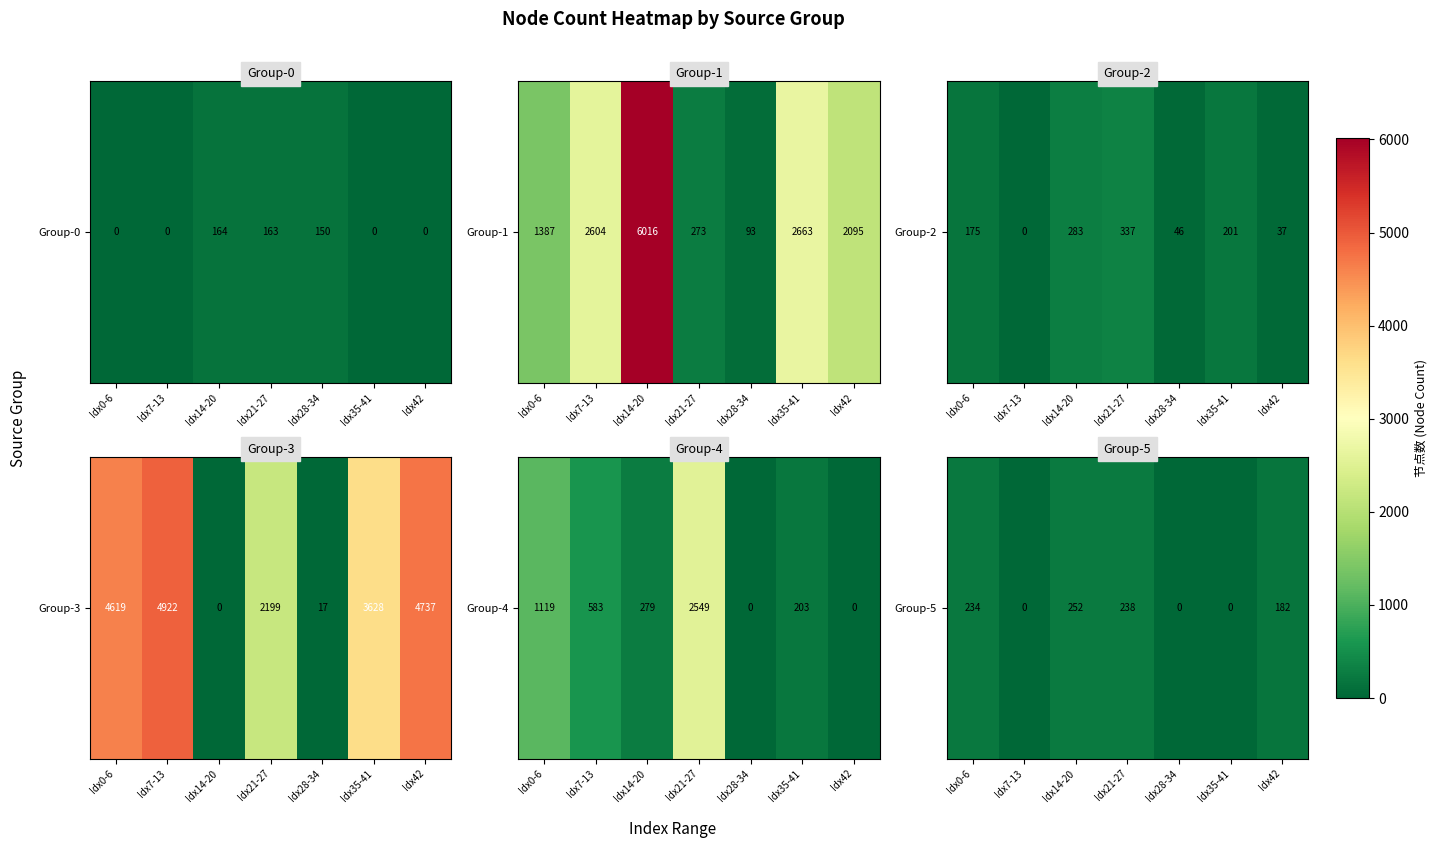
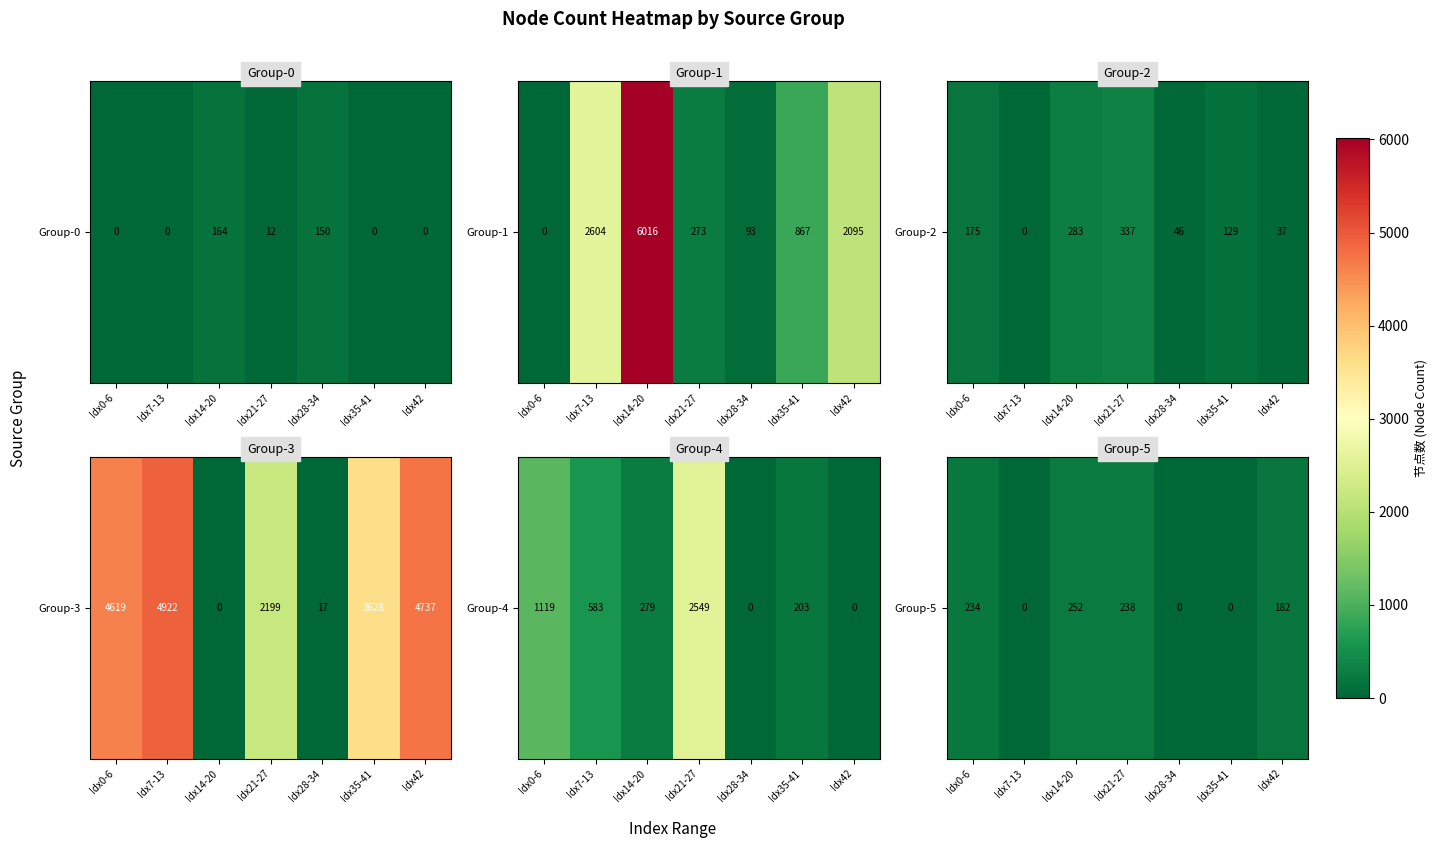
Group-0, Group-0, Idx21-27: 163 -> 12
Group-1, Group-1, Idx0-6: 1387 -> 0
Group-1, Group-1, Idx35-41: 2663 -> 867
Group-2, Group-2, Idx35-41: 201 -> 129
